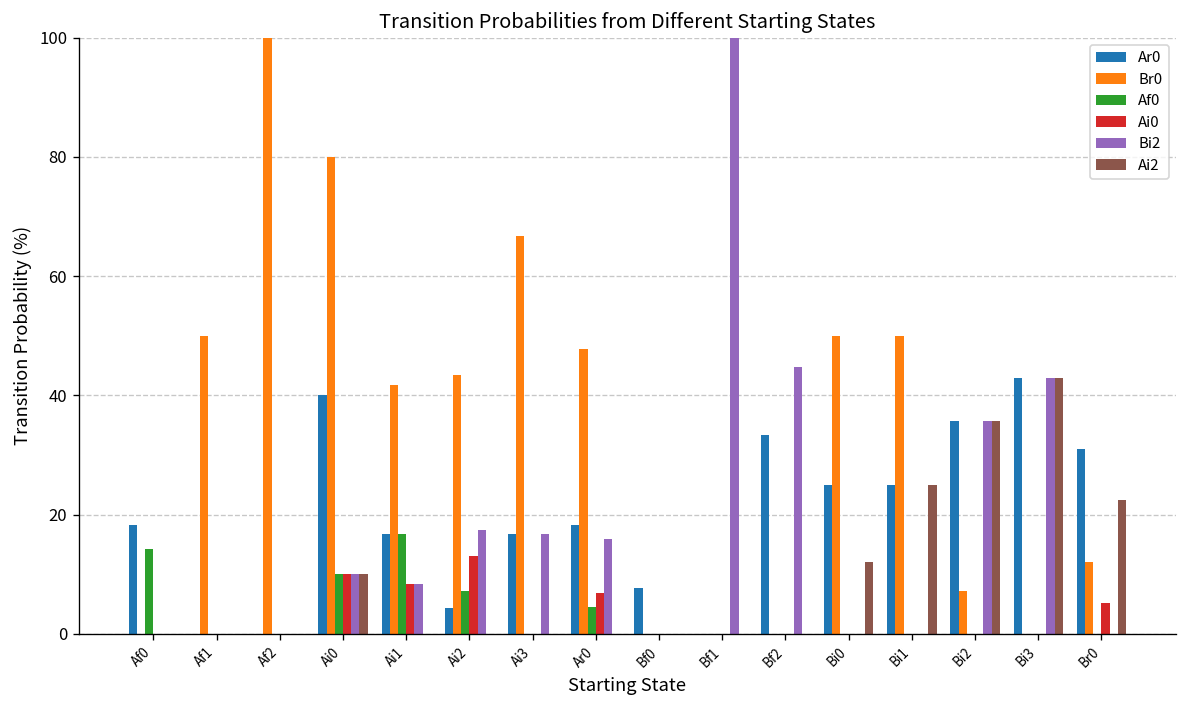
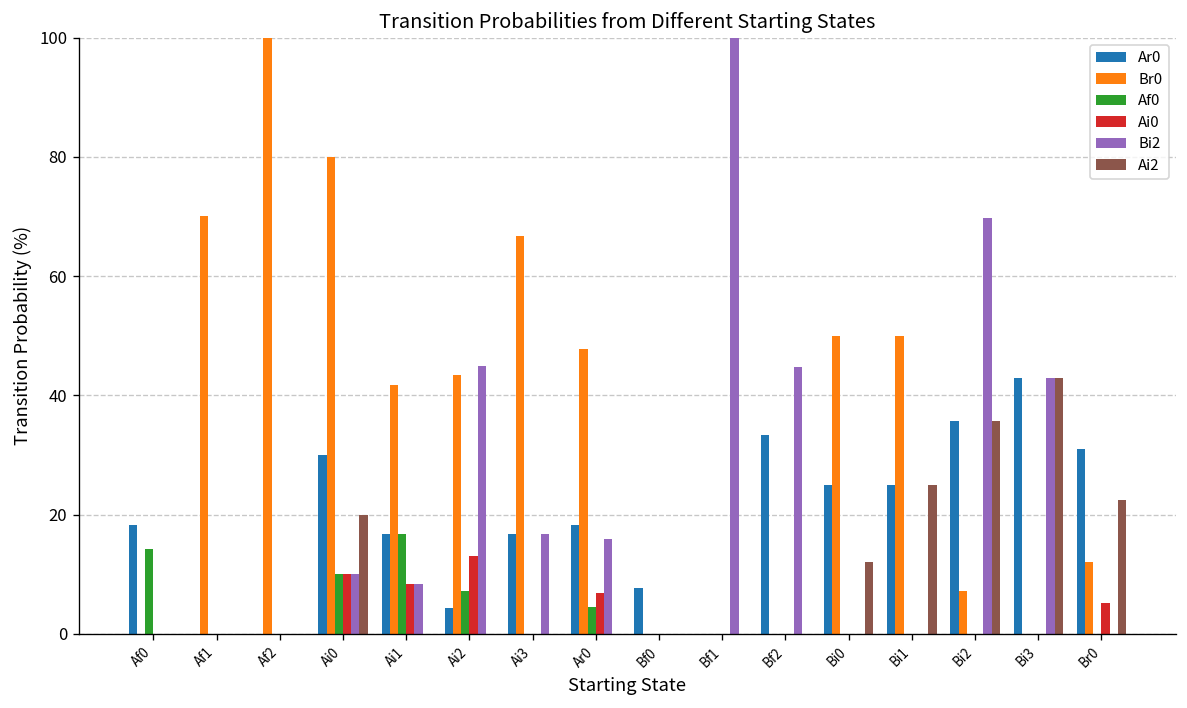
Br0, Af1: 50 -> 70
Ar0, Ai0: 40 -> 30
Ai2, Ai0: 10 -> 20
Bi2, Ai2: 17 -> 45
Bi2, Bi2: 36 -> 70
